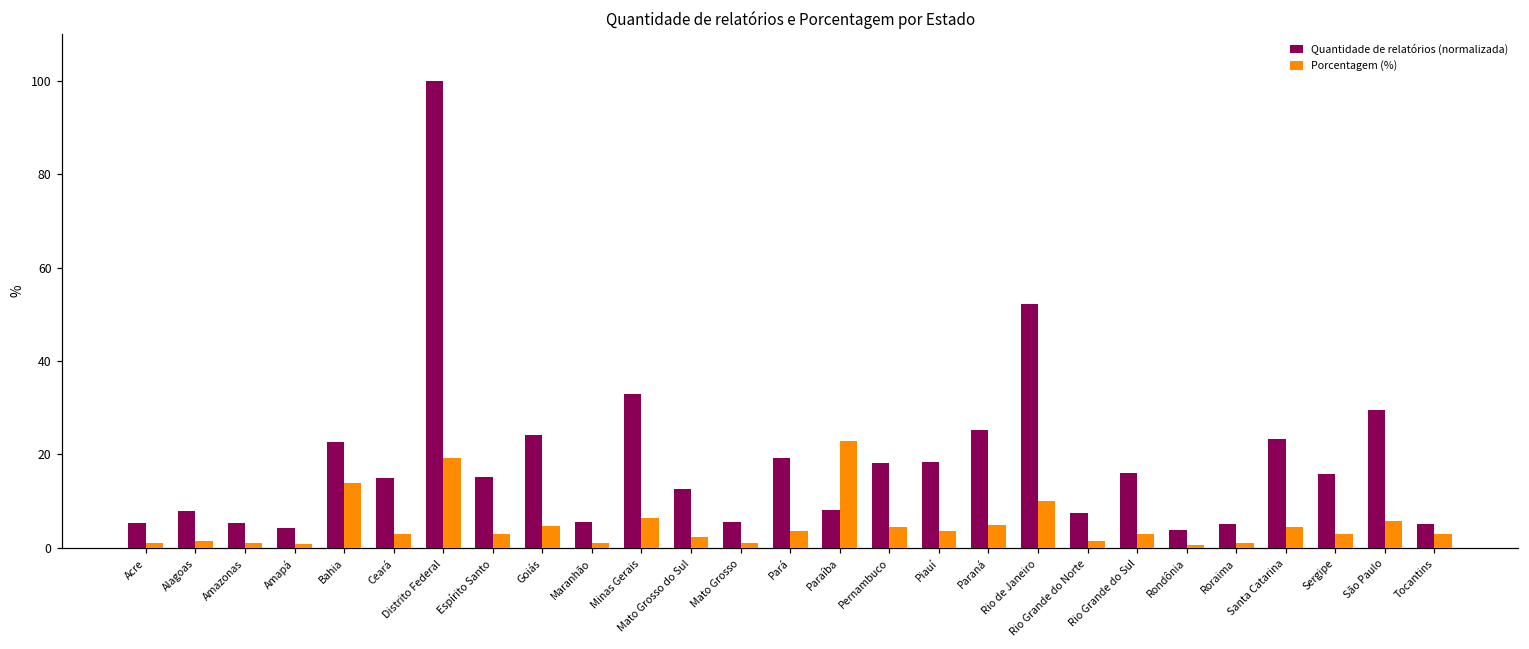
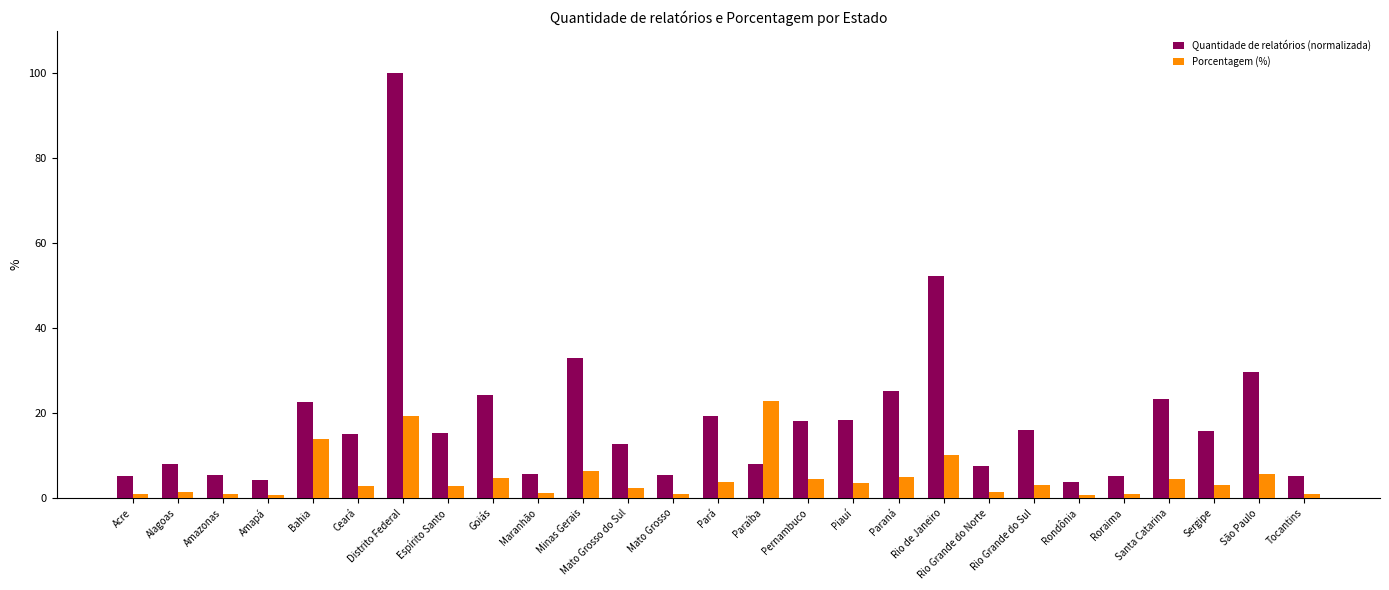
Porcentagem (%), Tocantins: 3 -> 1
